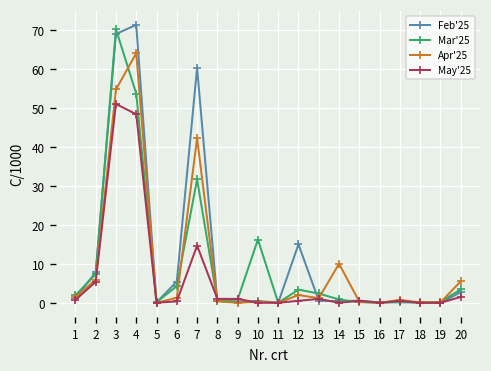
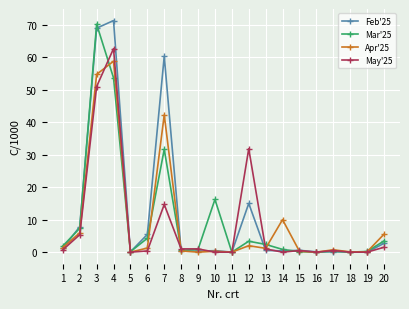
Apr'25, 4: 64 -> 59
May'25, 4: 48 -> 63
May'25, 12: 0 -> 32
